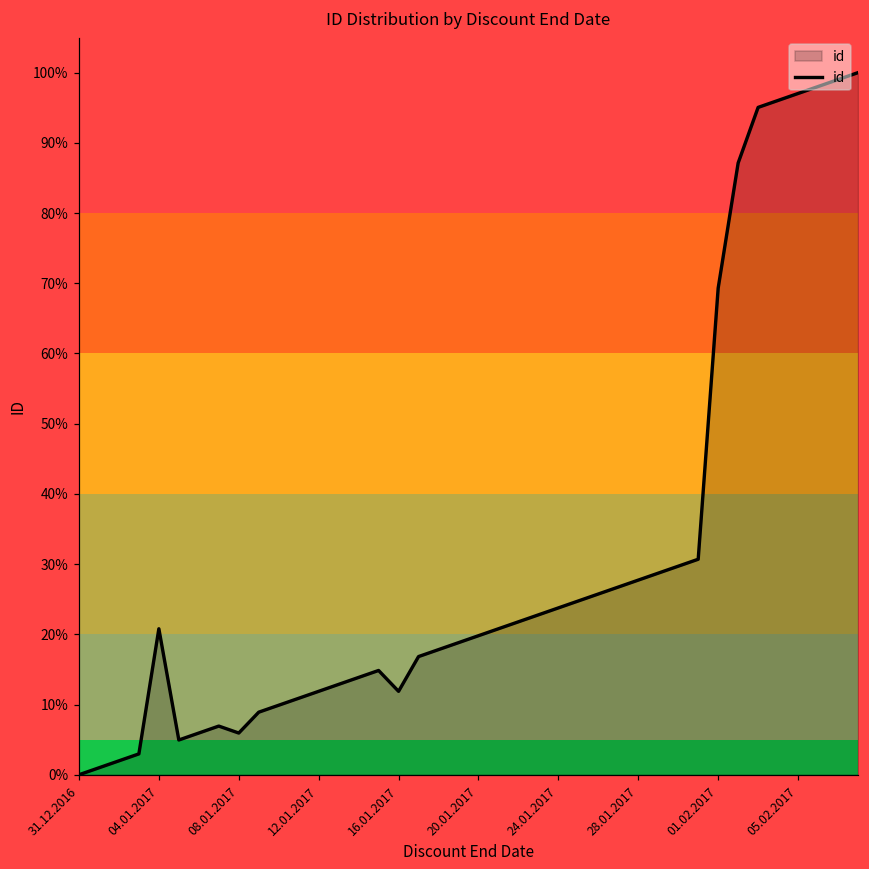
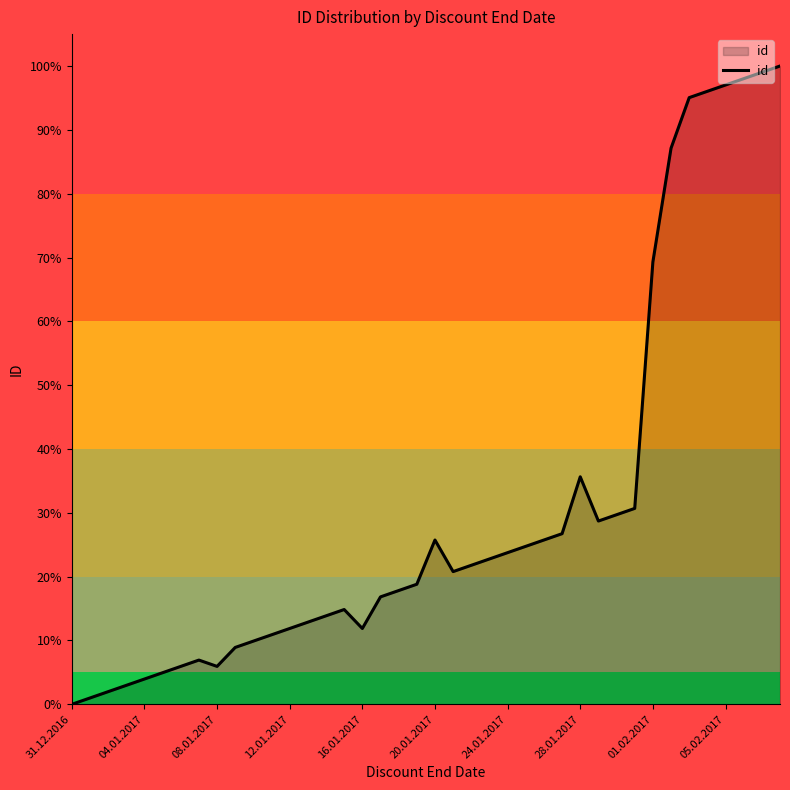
04.01.2017: 21% -> 4%
20.01.2017: 20% -> 26%
28.01.2017: 28% -> 36%
